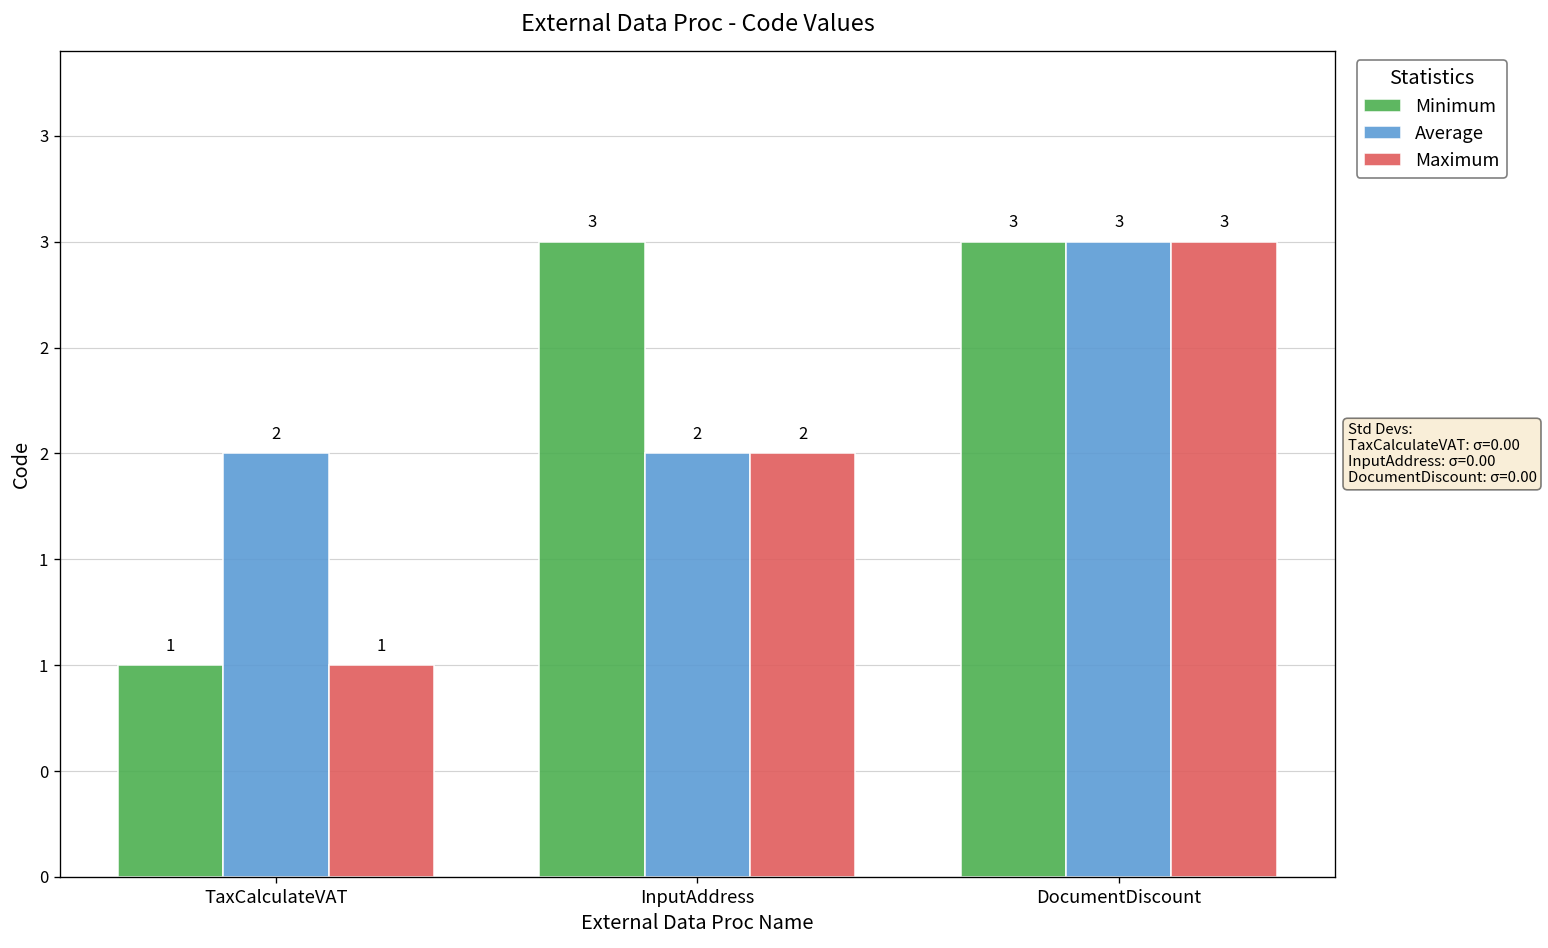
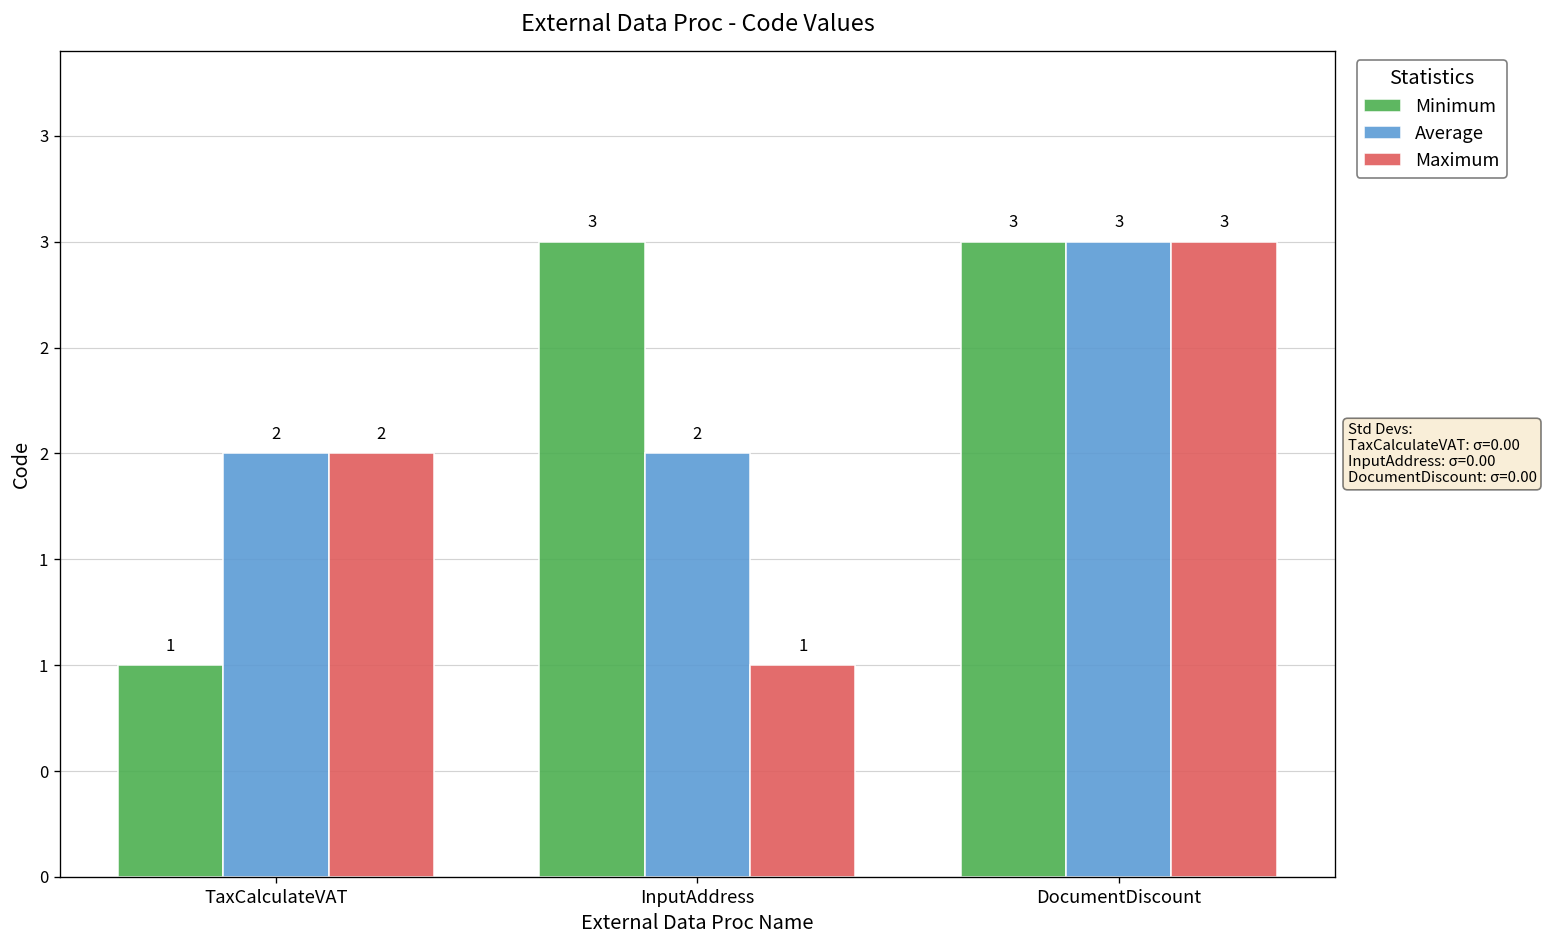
Maximum, TaxCalculateVAT: 1 -> 2
Maximum, InputAddress: 2 -> 1
